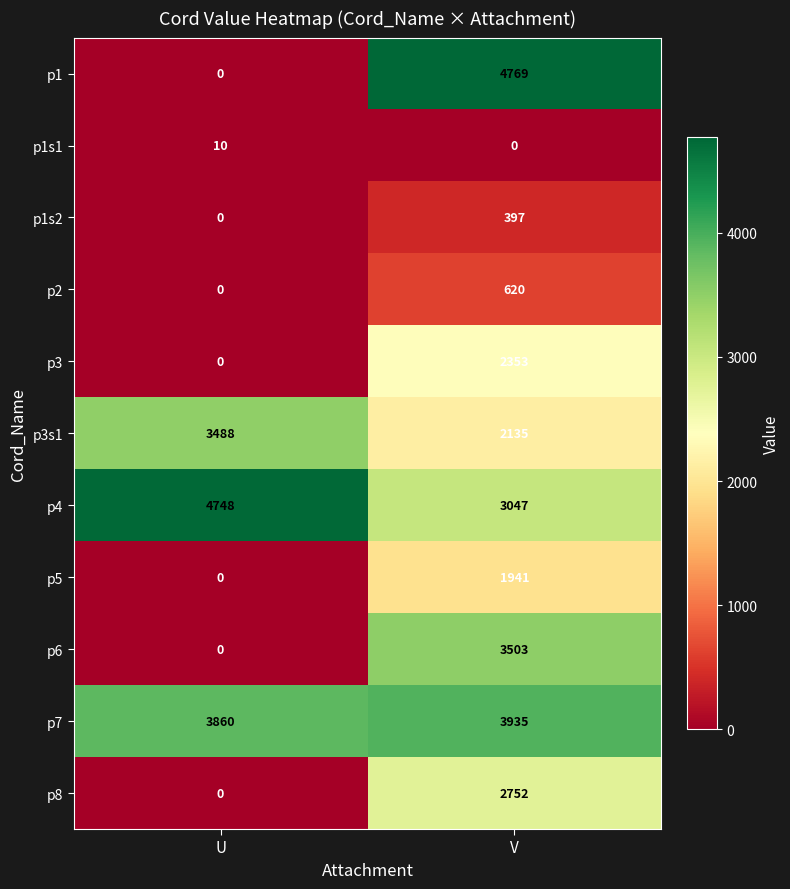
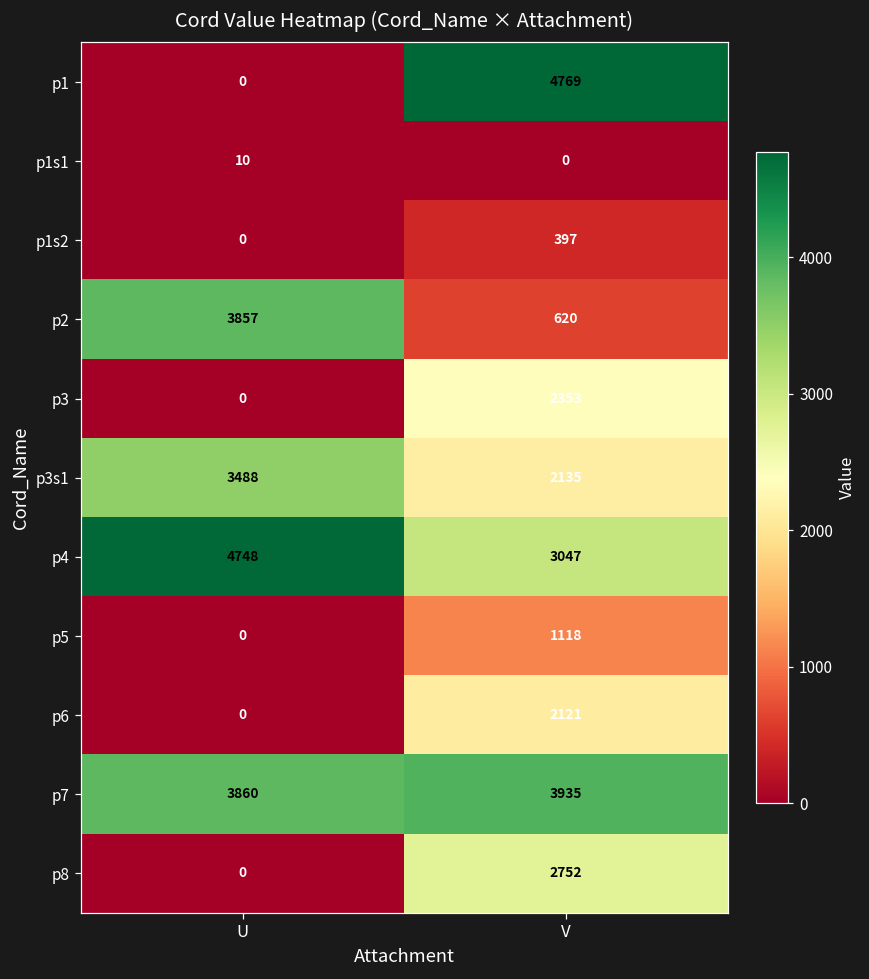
p2, U: 0 -> 3857
p5, V: 1941 -> 1118
p6, V: 3503 -> 2121
